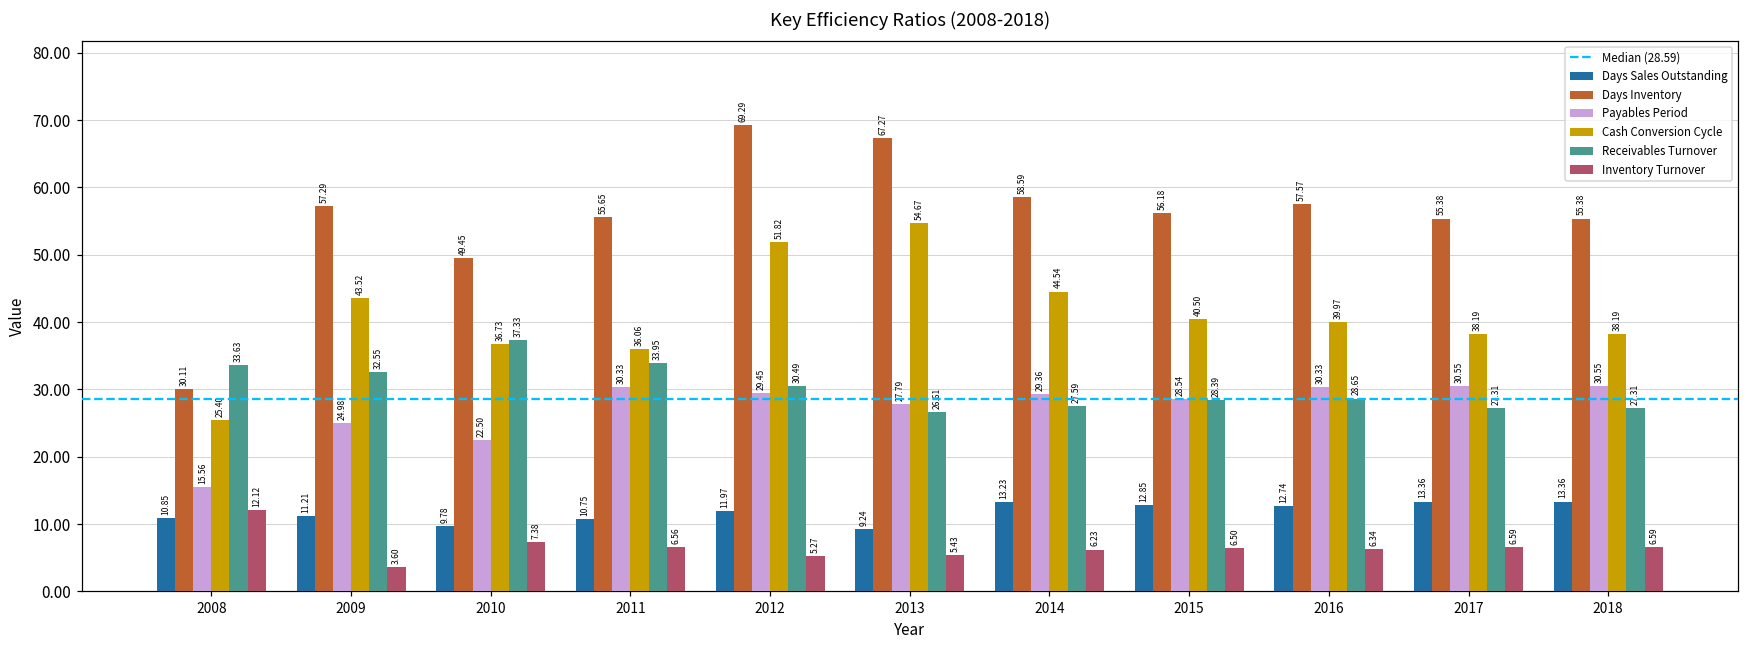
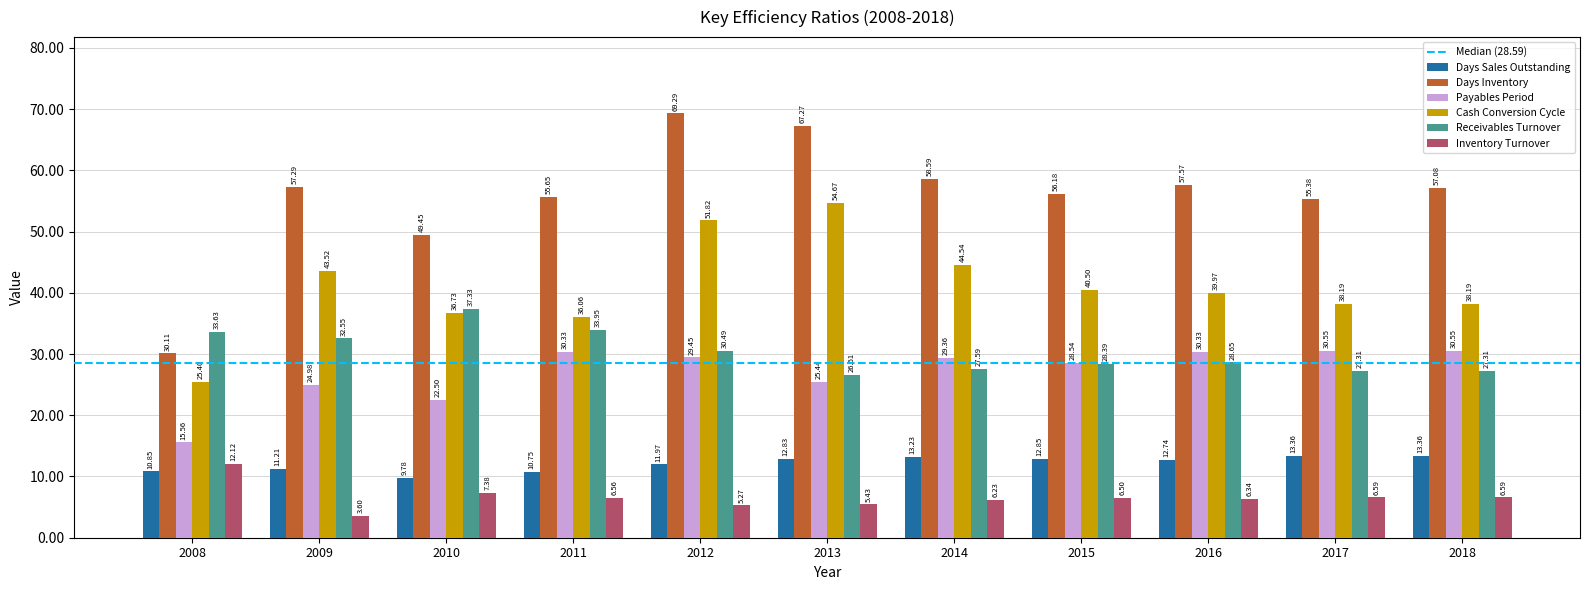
Days Sales Outstanding, 2013: 9.24 -> 12.83
Payables Period, 2013: 27.79 -> 25.44
Days Inventory, 2018: 55.38 -> 57.08
